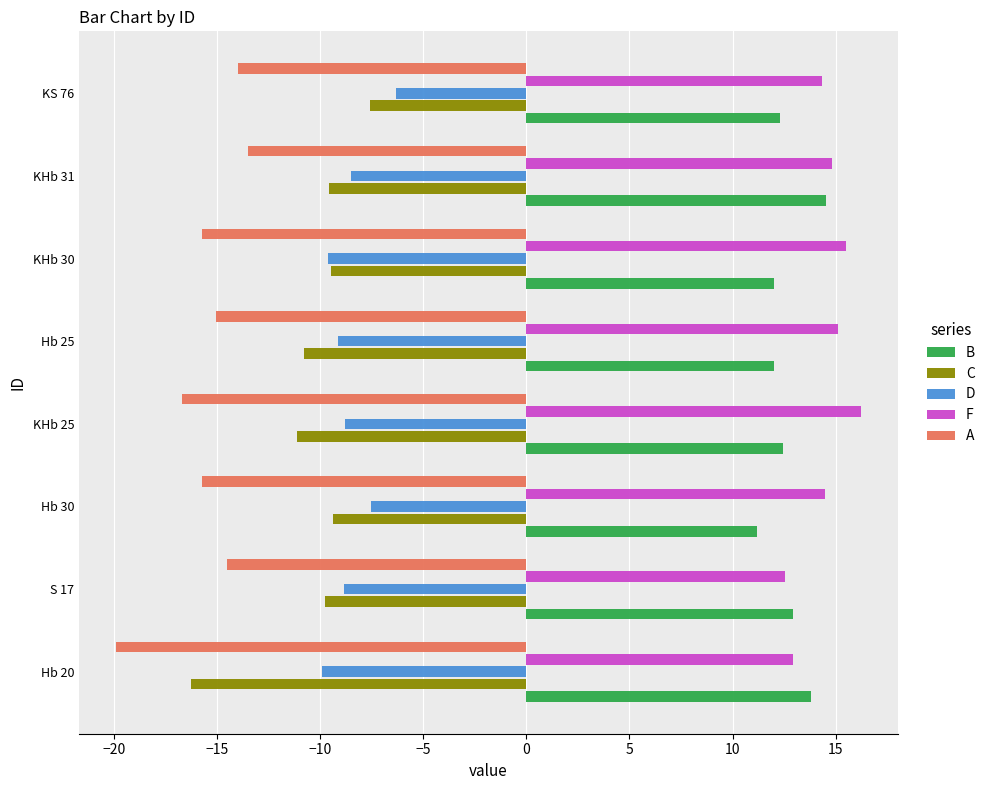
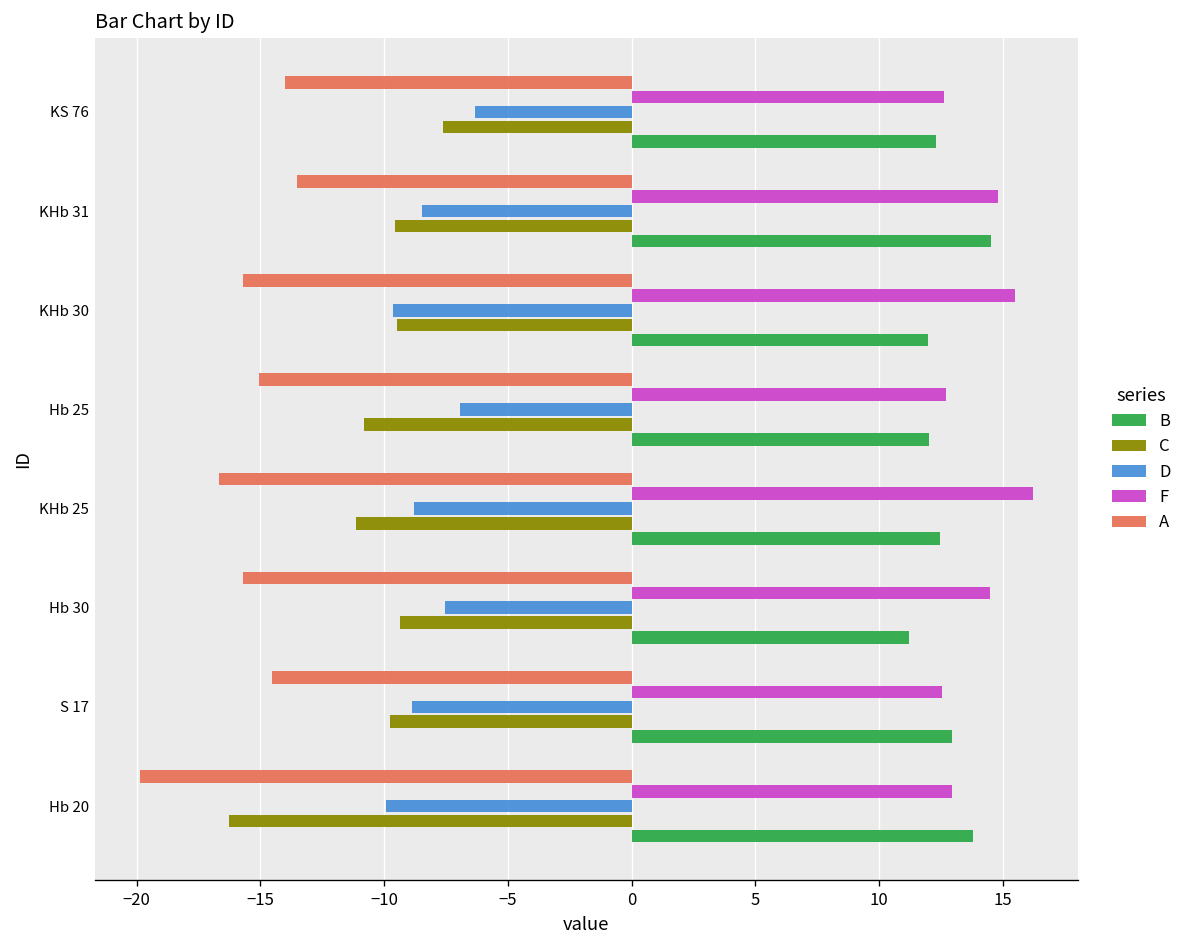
F, KS 76: 14.4 -> 12.6
F, Hb 25: 15.1 -> 12.7
D, Hb 25: -9.1 -> -6.9
